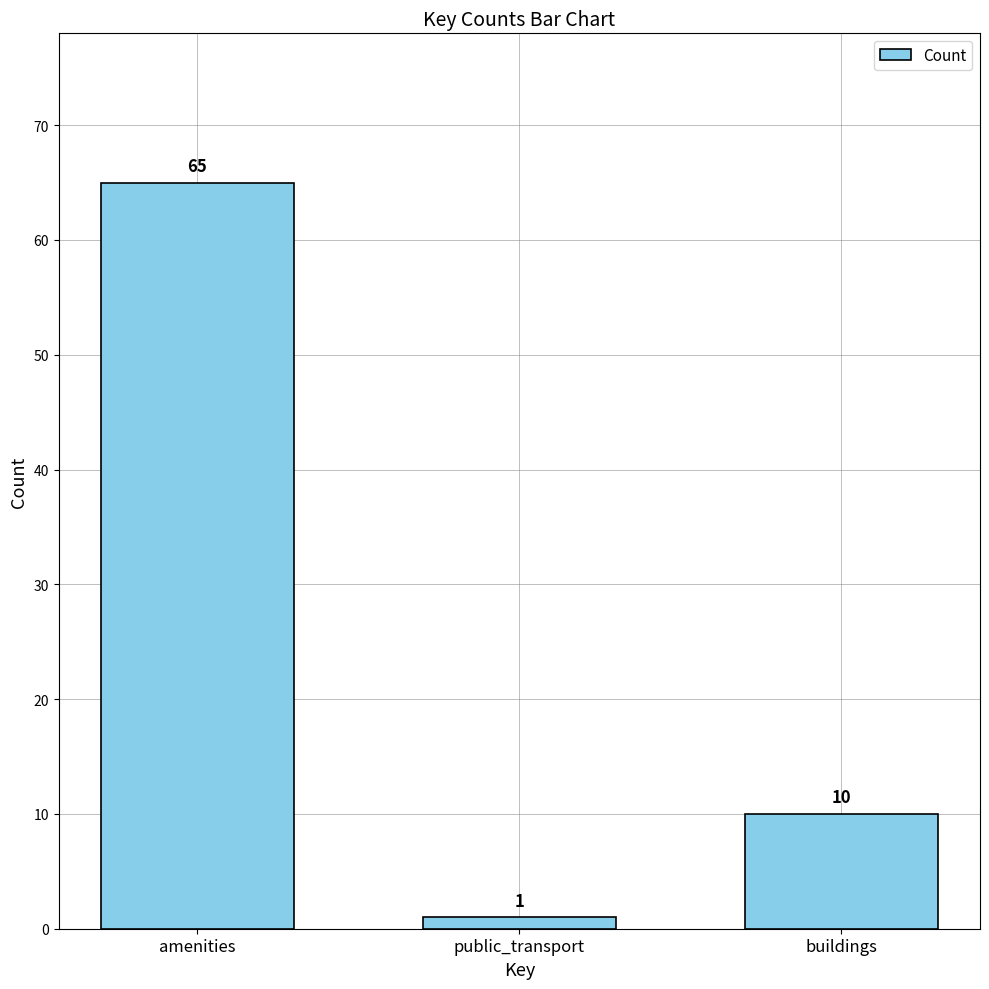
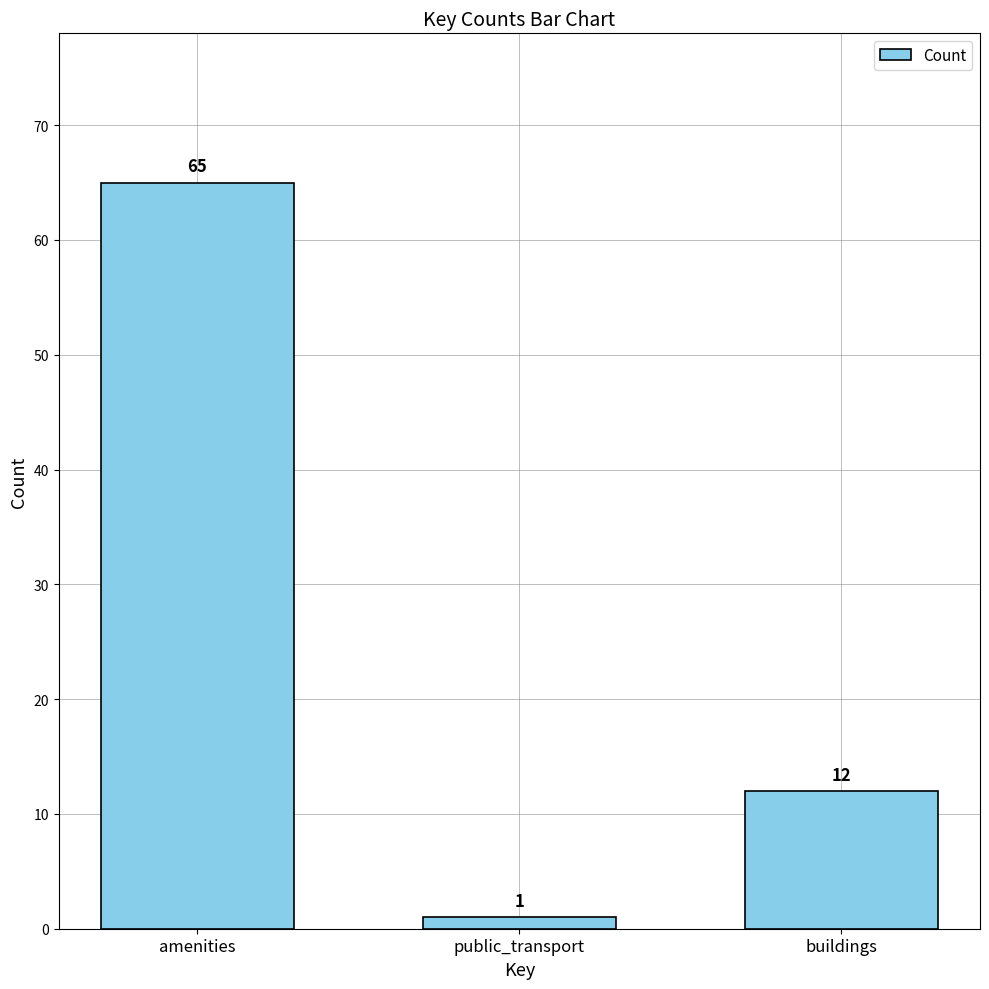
buildings: 10 -> 12
